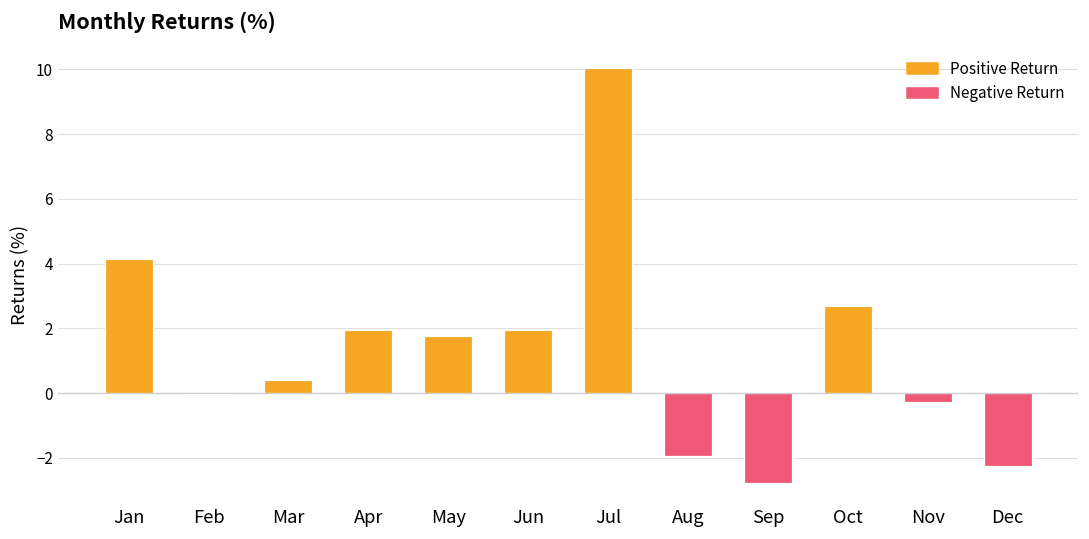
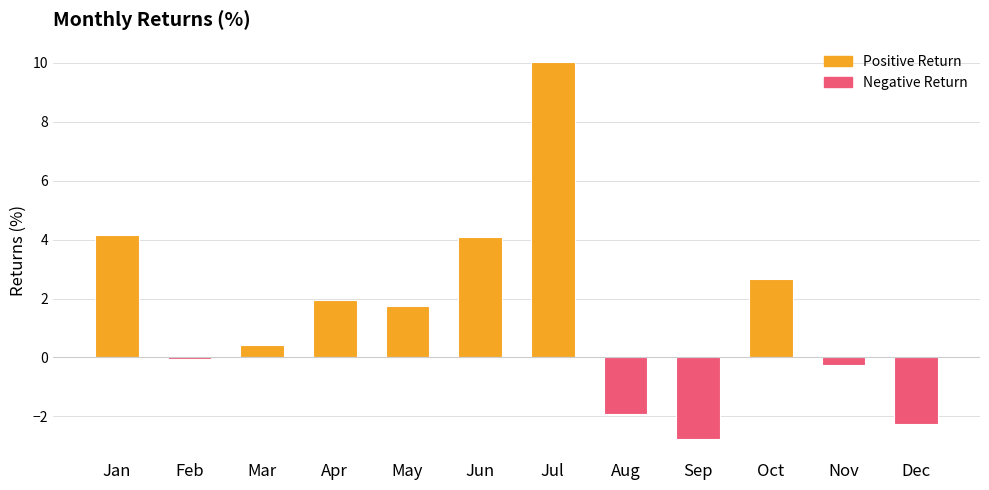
Jun: 2.0 -> 4.1
